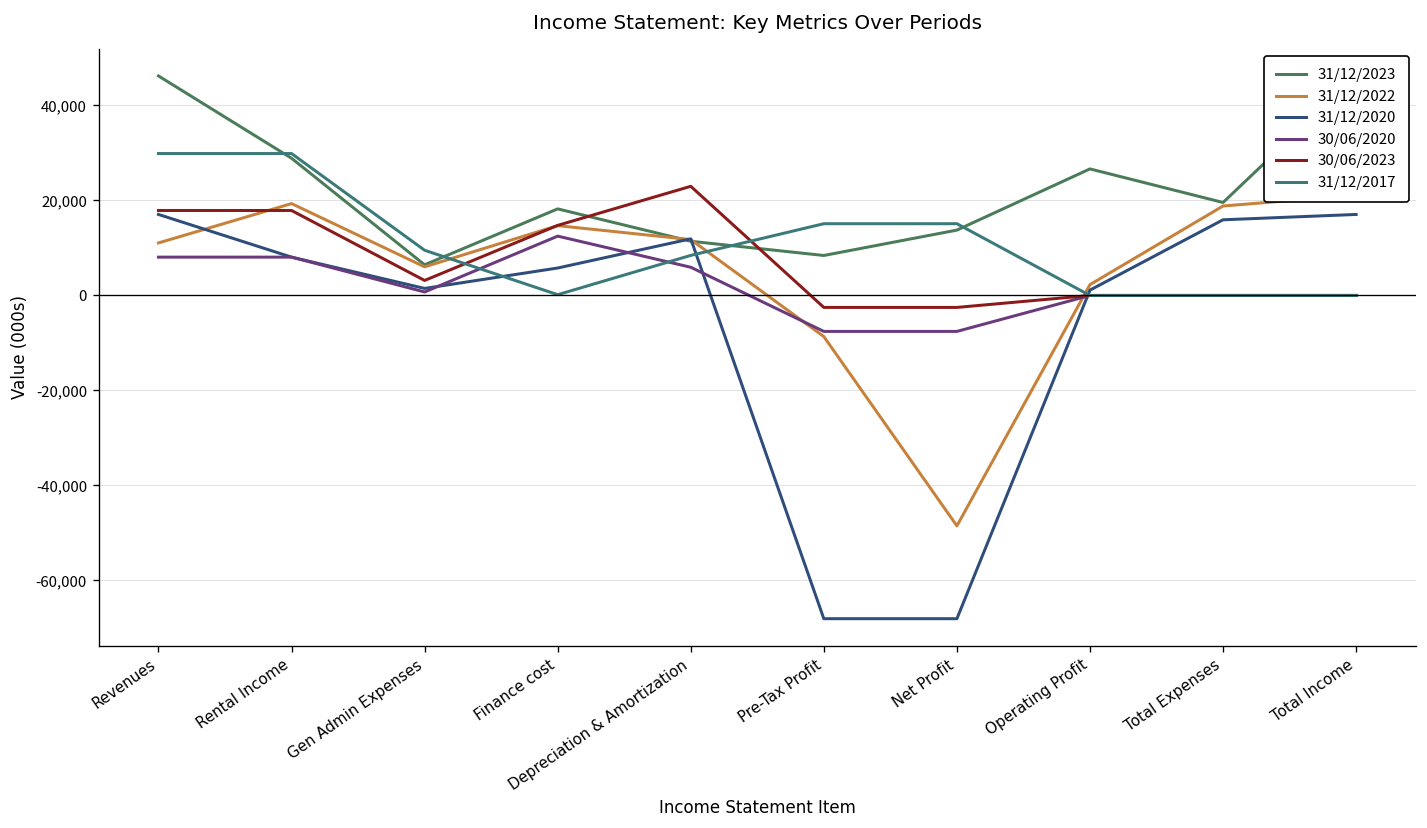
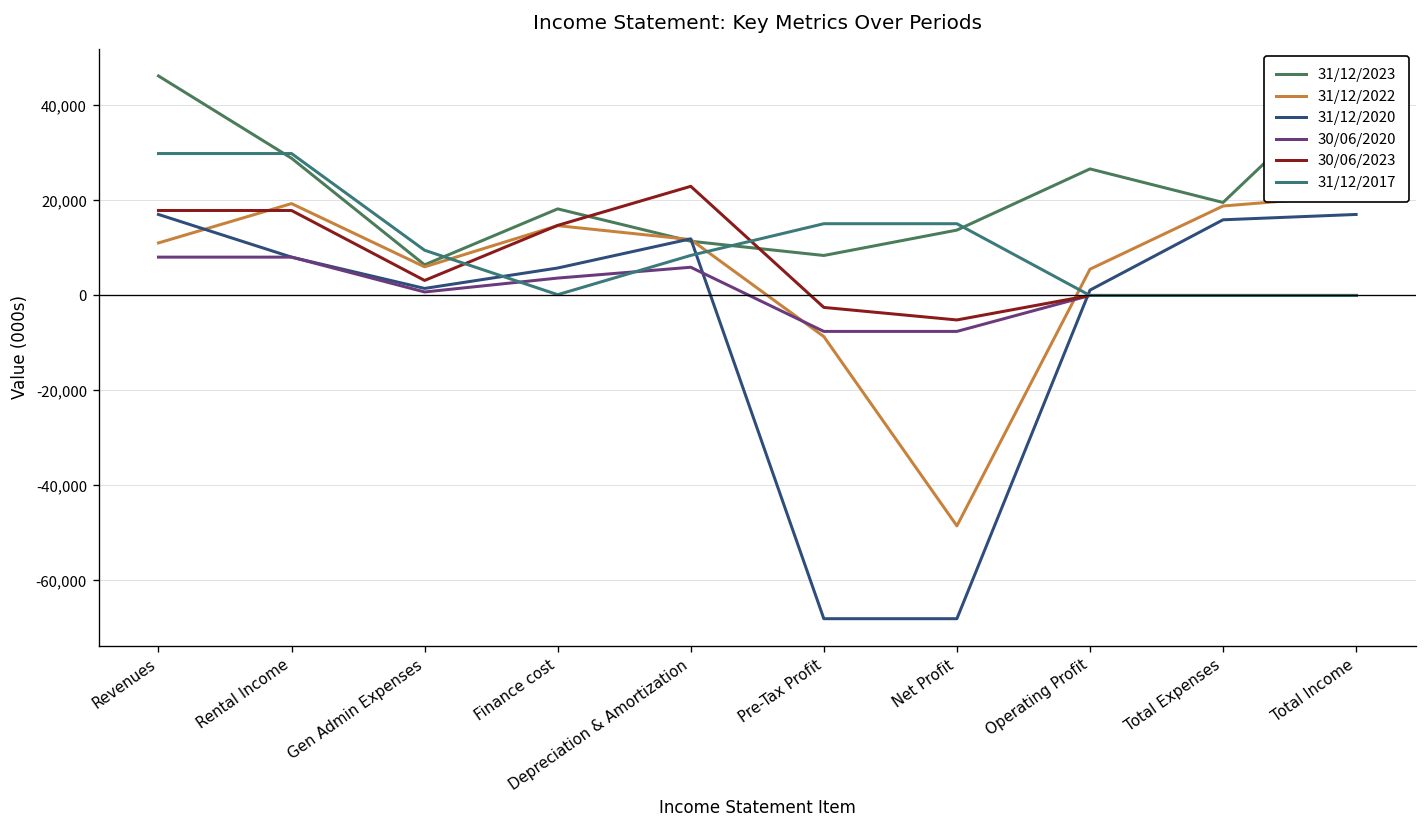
30/06/2020, Finance cost: 12,000 -> 4,000
30/06/2023, Net Profit: -3,000 -> -5,000
31/12/2022, Operating Profit: 2,000 -> 6,000
